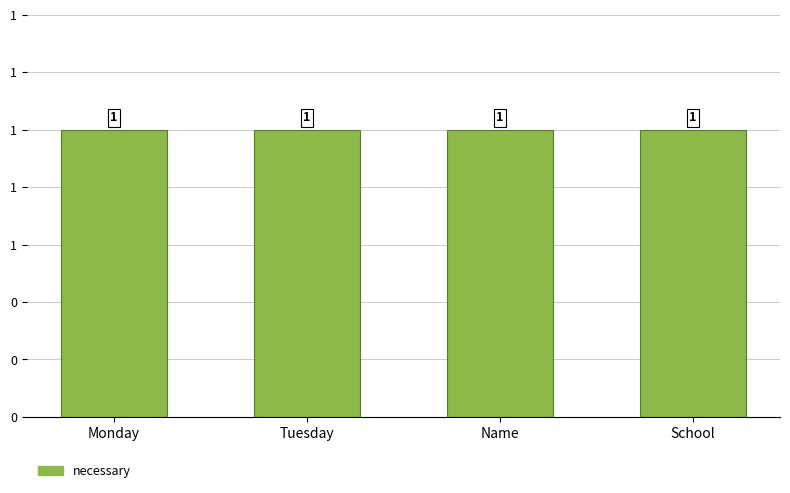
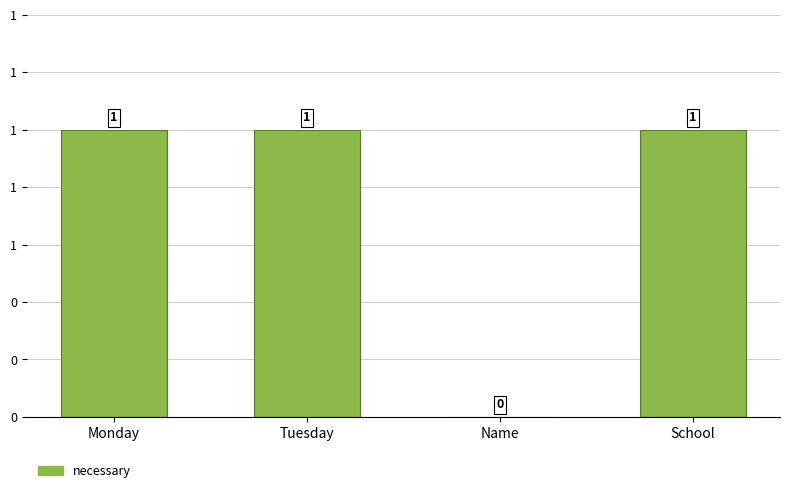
Name: 1 -> 0
